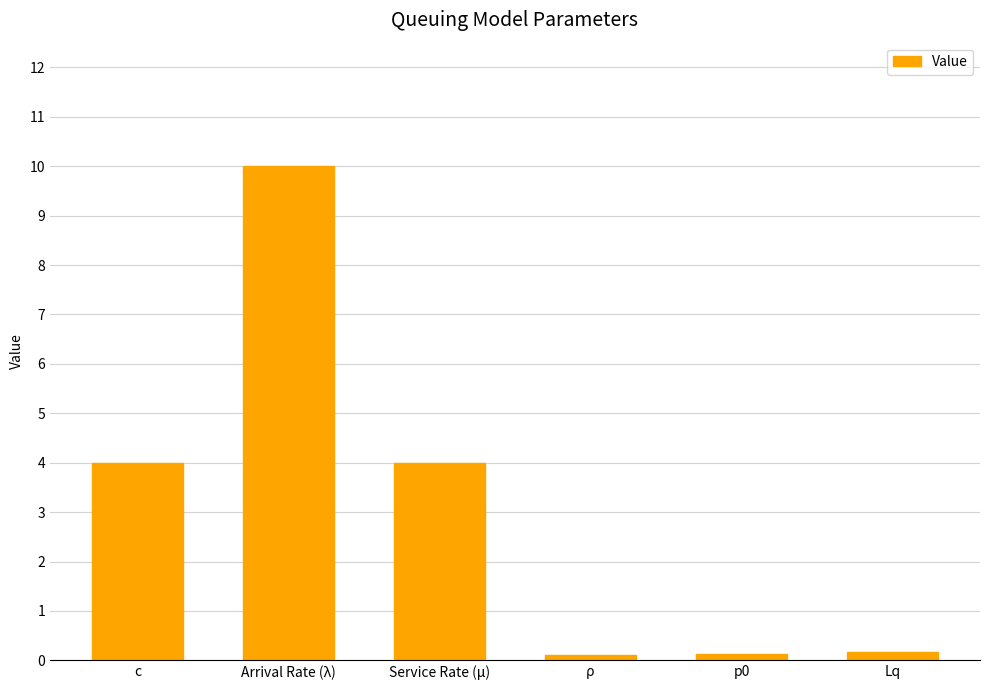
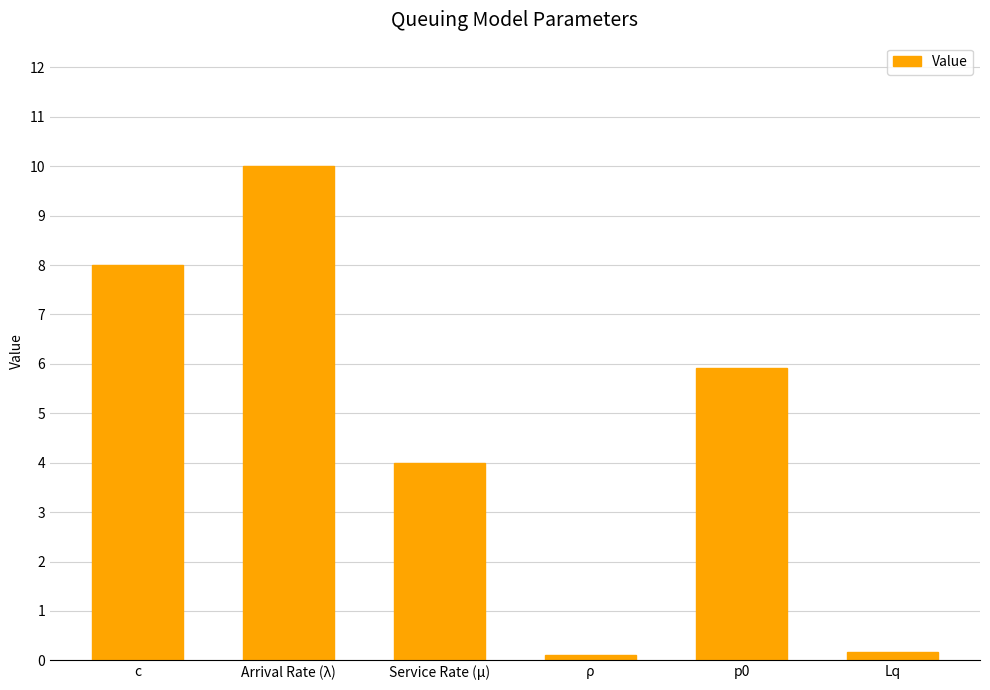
c: 4 -> 8
p0: 0.1 -> 5.9
